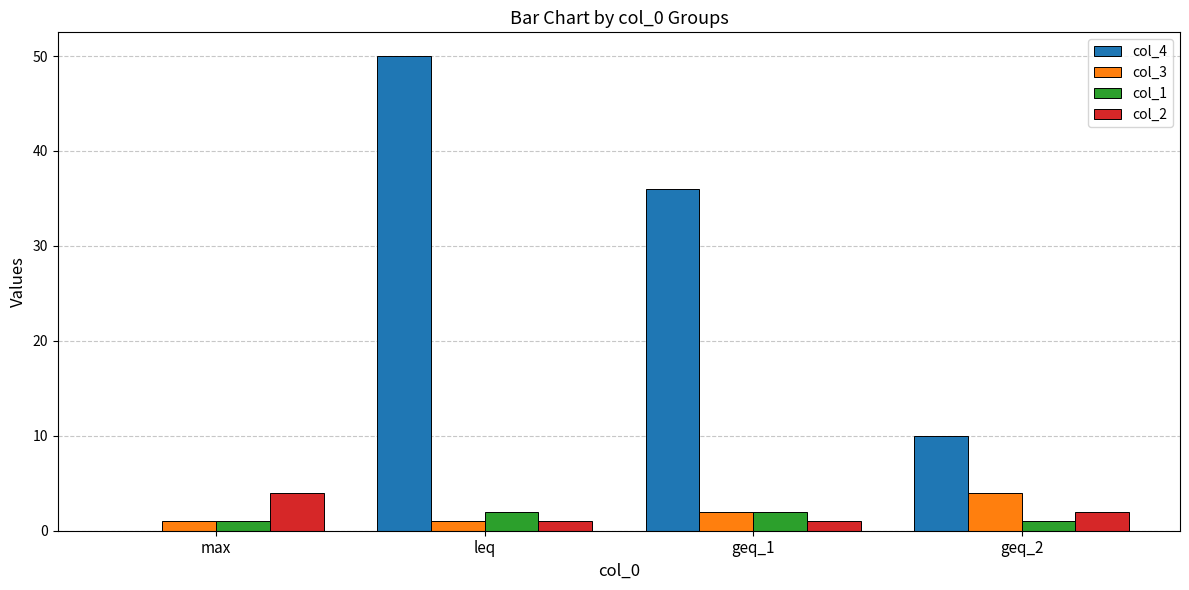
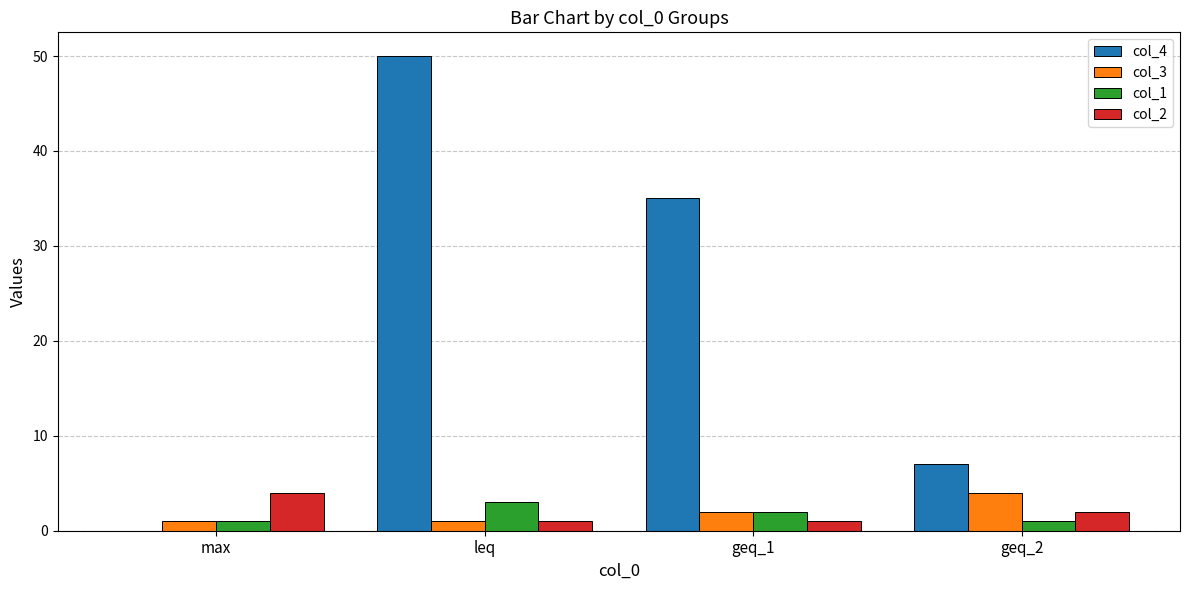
col_1, leq: 2 -> 3
col_4, geq_1: 36 -> 35
col_4, geq_2: 10 -> 7
